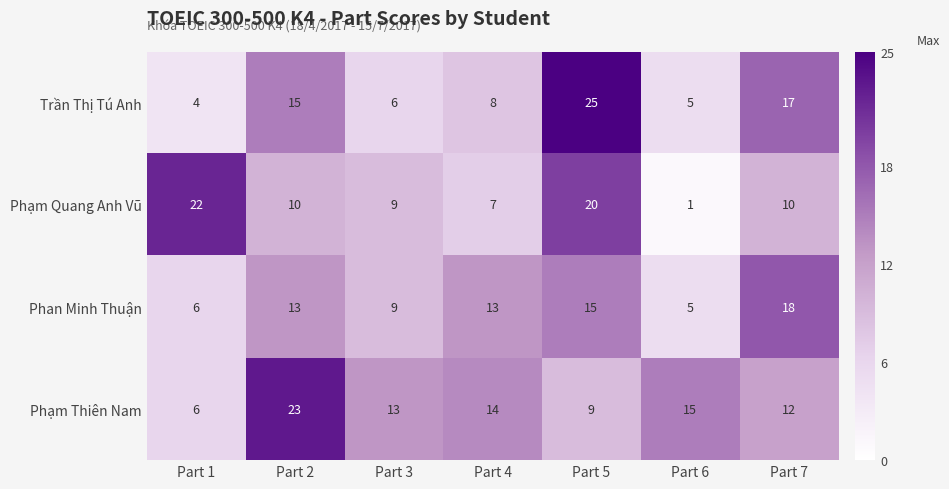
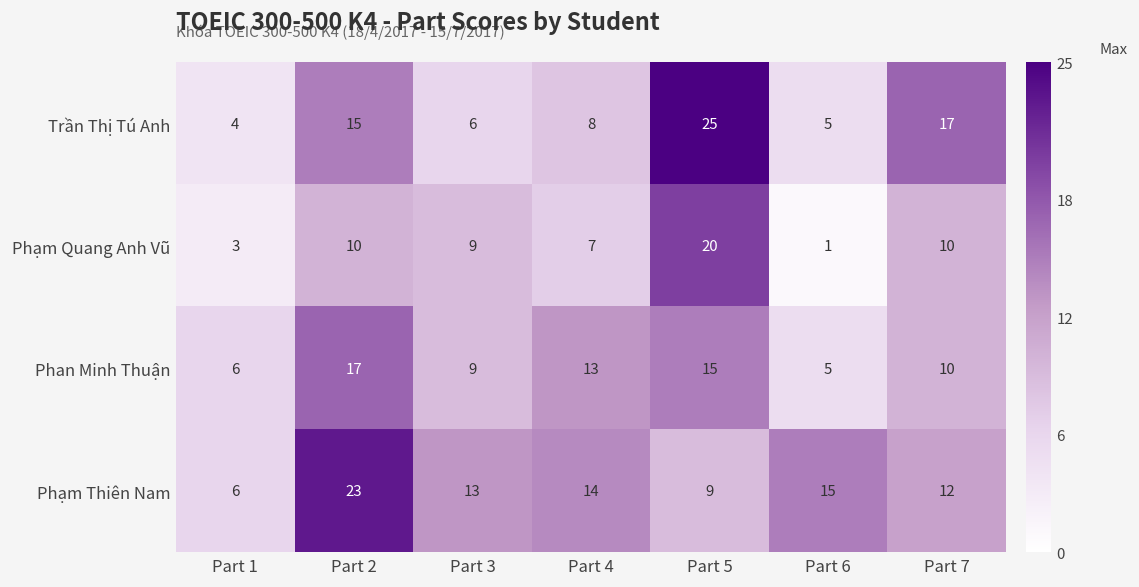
Phạm Quang Anh Vũ, Part 1: 22 -> 3
Phan Minh Thuận, Part 2: 13 -> 17
Phan Minh Thuận, Part 7: 18 -> 10
